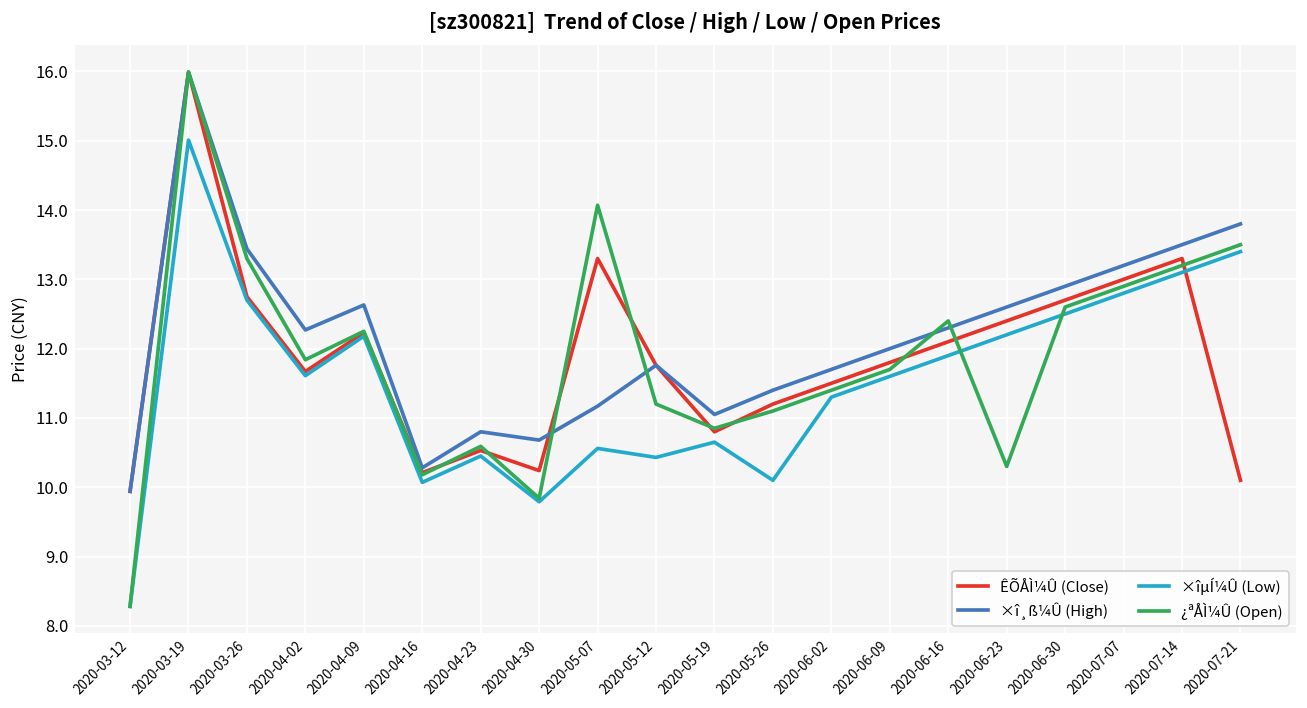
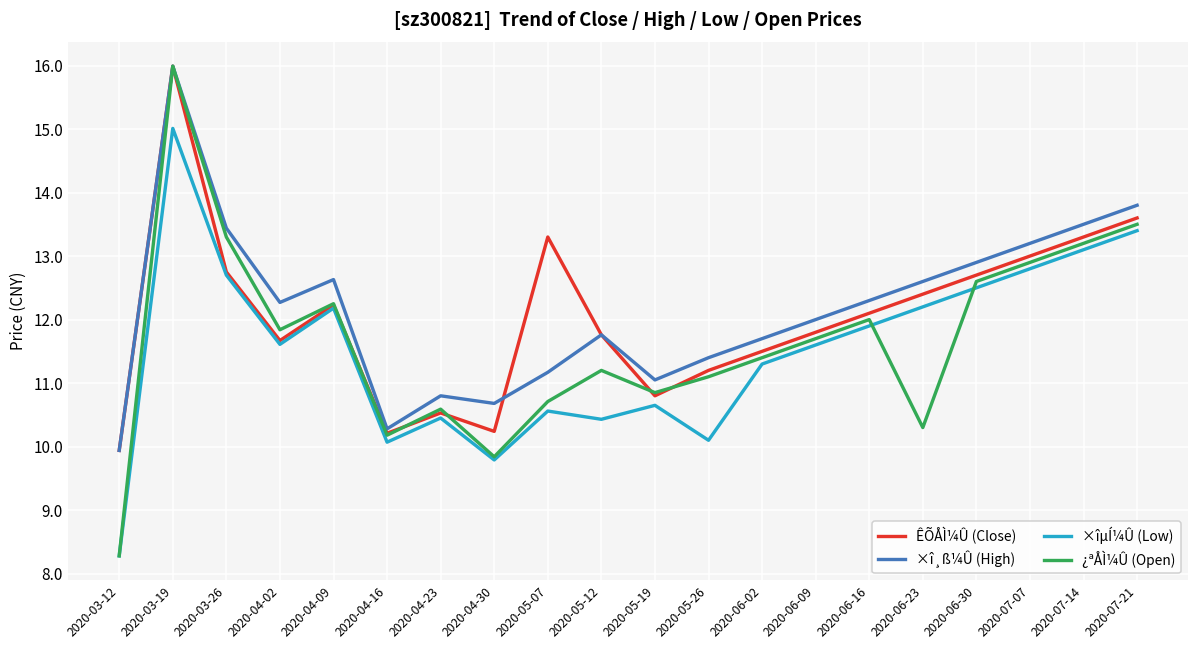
¿ªÅÌ¼Û (Open), 2020-05-07: 14.1 -> 10.7
¿ªÅÌ¼Û (Open), 2020-06-16: 12.4 -> 12.0
ÊÕÅÌ¼Û (Close), 2020-07-21: 10.1 -> 13.6
